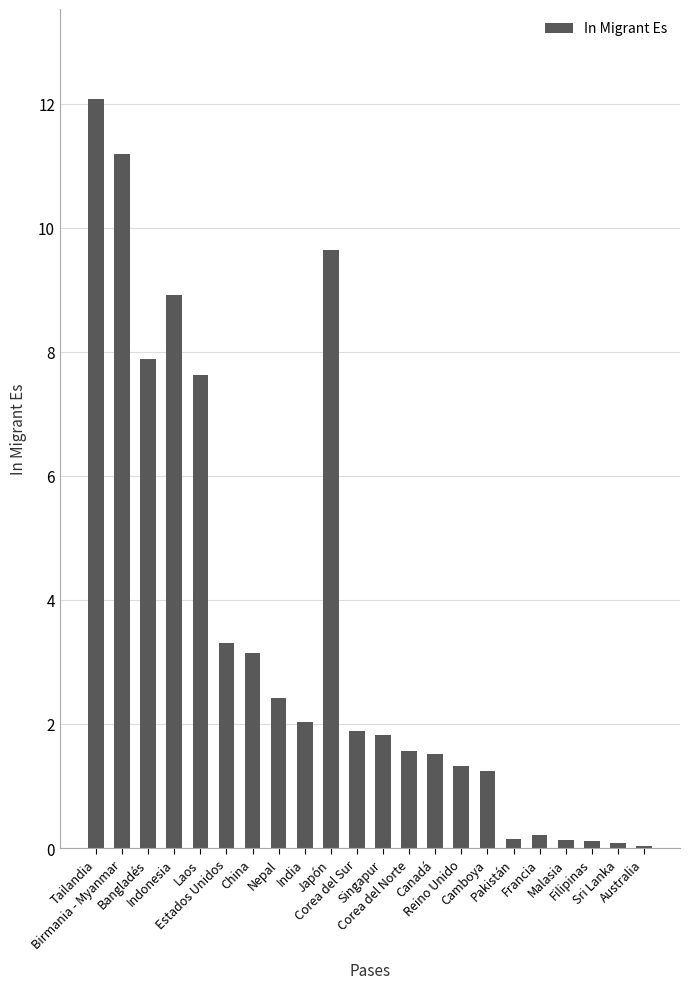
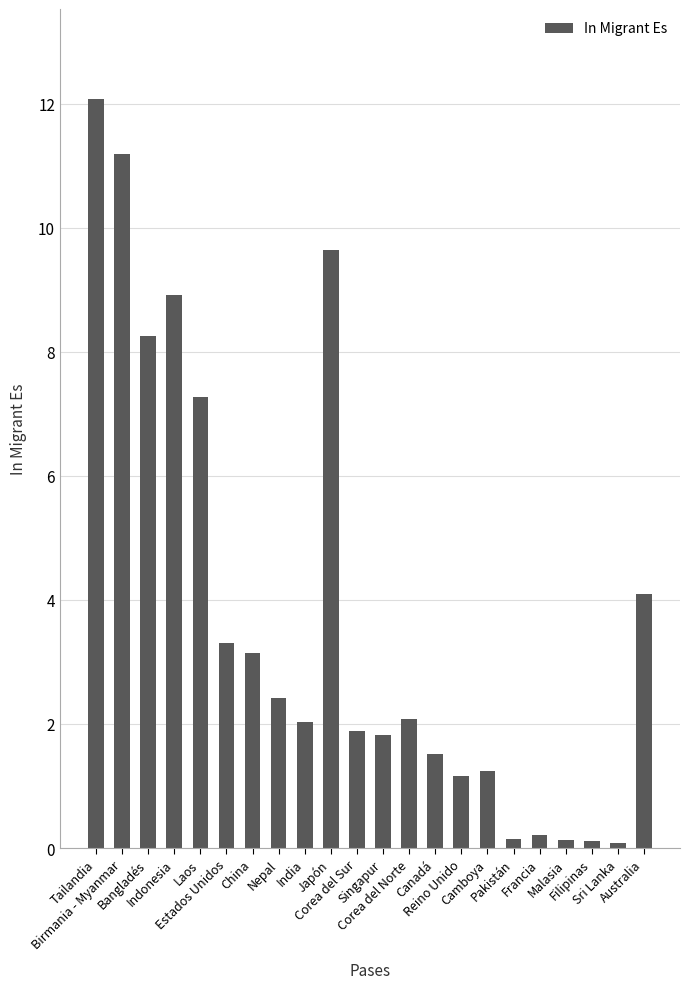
Bangladés: 7.9 -> 8.3
Laos: 7.6 -> 7.3
Corea del Norte: 1.6 -> 2.1
Reino Unido: 1.3 -> 1.2
Australia: 0.0 -> 4.1
